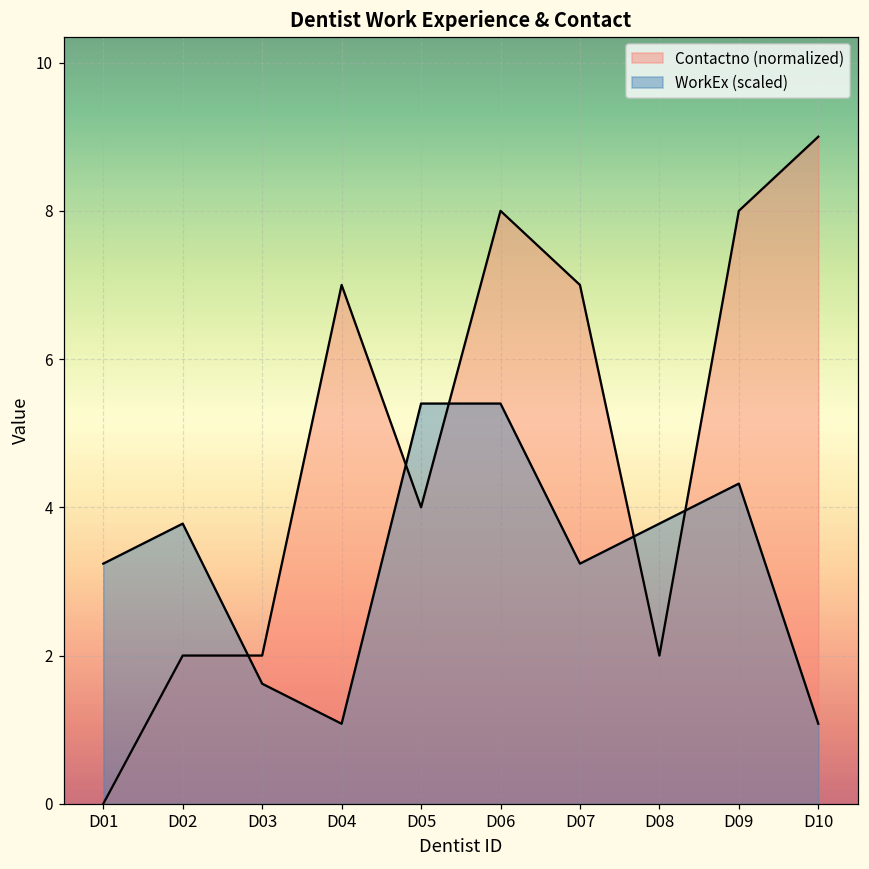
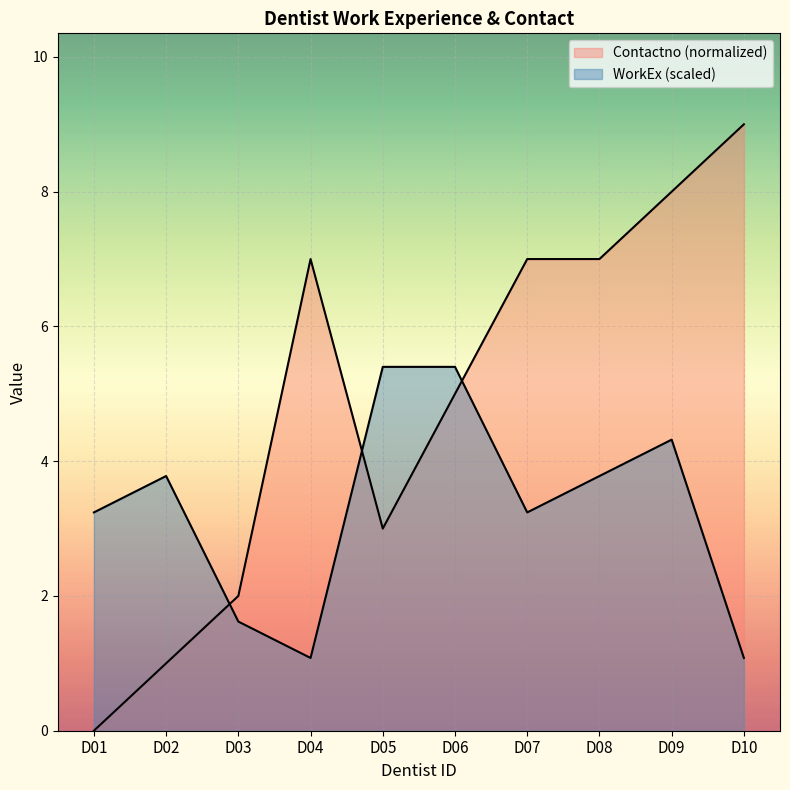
Contactno (normalized), D02: 2.0 -> 1.0
Contactno (normalized), D05: 4.0 -> 3.0
Contactno (normalized), D06: 8.0 -> 5.0
Contactno (normalized), D08: 2.0 -> 7.0
